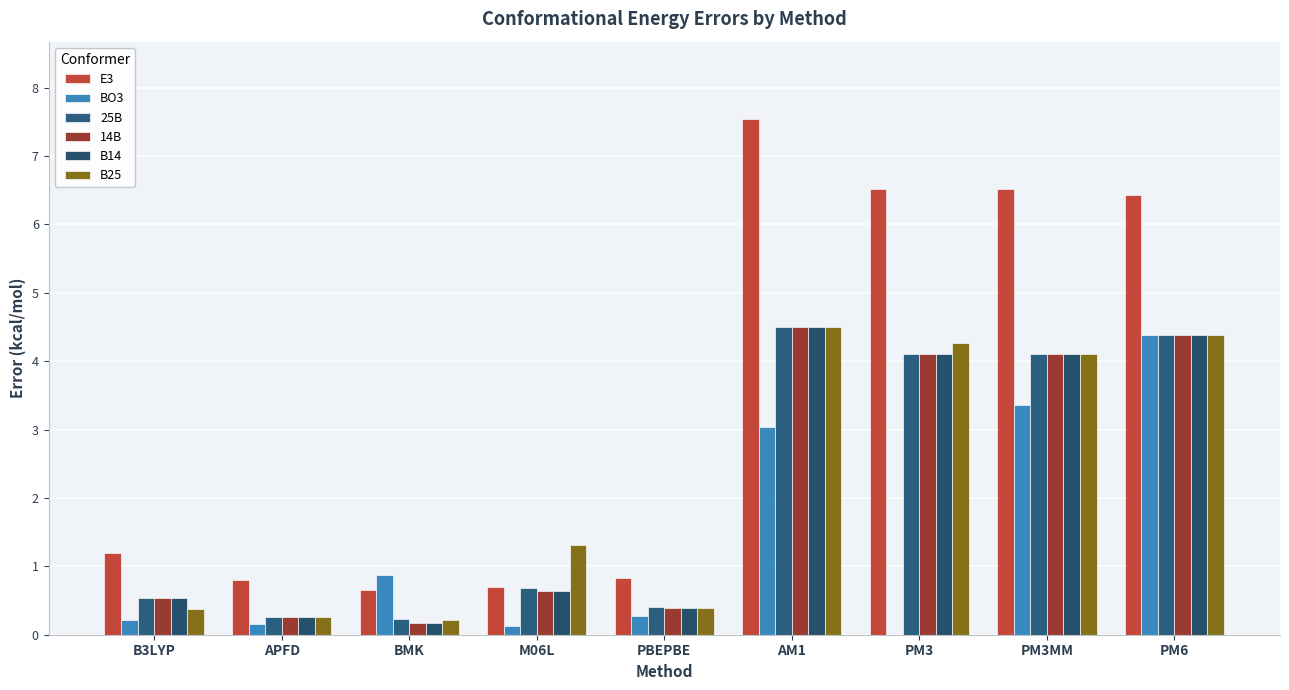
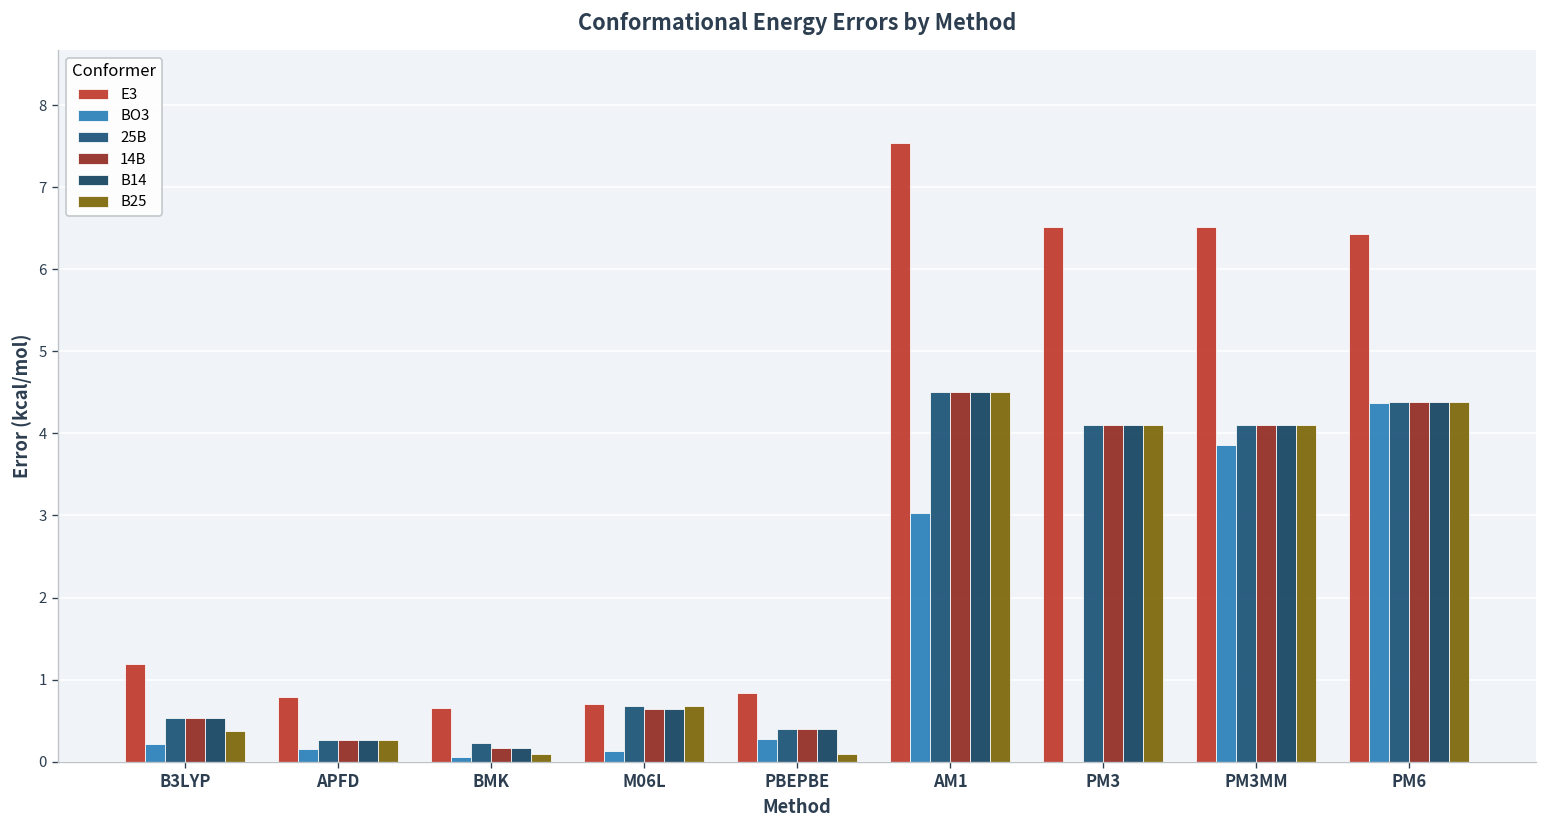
BO3, BMK: 0.9 -> 0.1
B25, BMK: 0.2 -> 0.1
B25, M06L: 1.3 -> 0.7
B25, PBEPBE: 0.4 -> 0.1
B25, PM3: 4.3 -> 4.1
BO3, PM3MM: 3.4 -> 3.9
